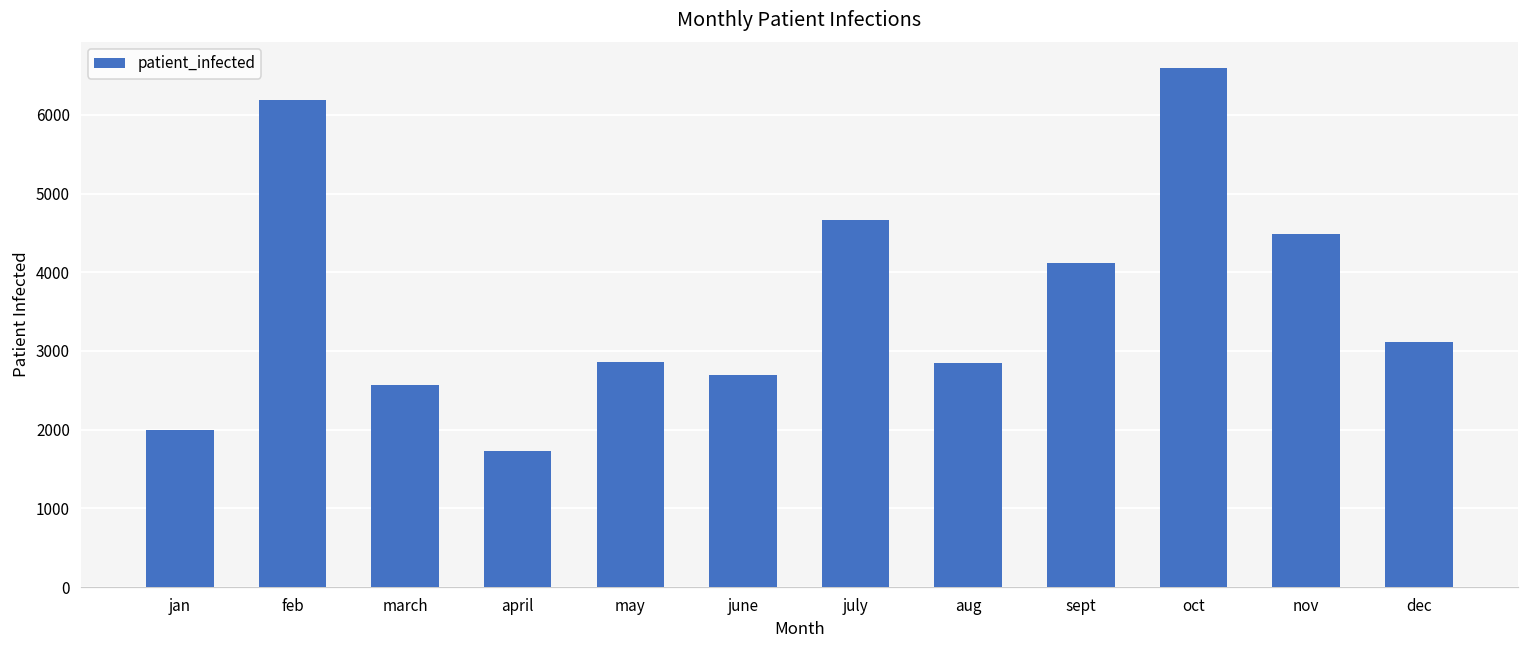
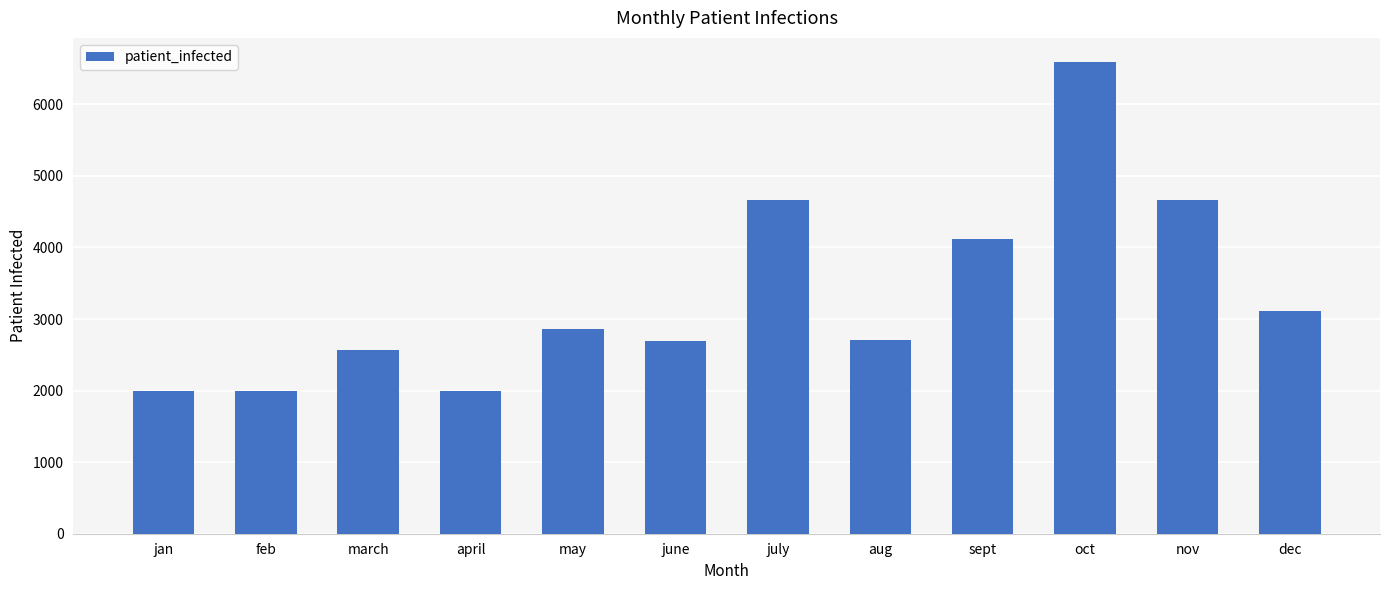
feb: 6200 -> 2000
april: 1700 -> 2000
aug: 2800 -> 2700
nov: 4500 -> 4700
